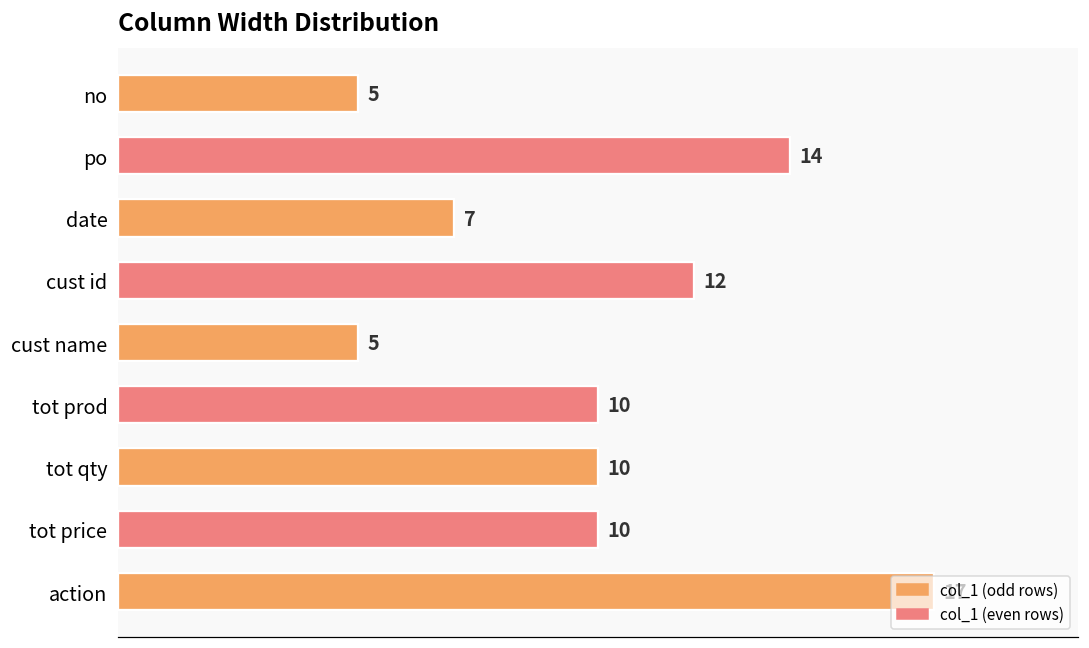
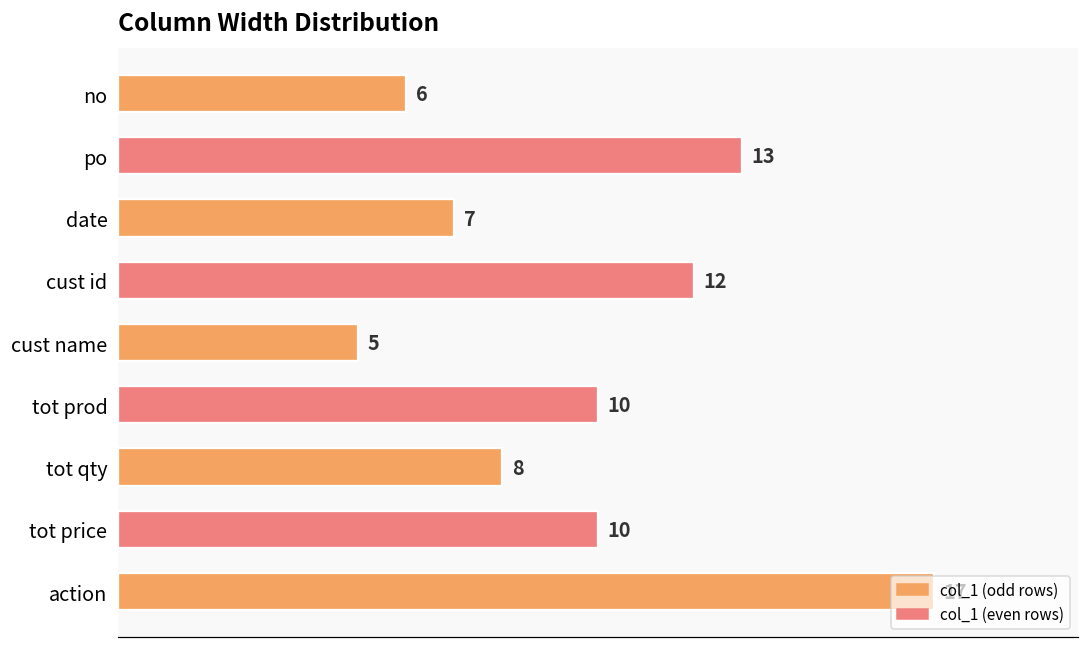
no: 5 -> 6
po: 14 -> 13
tot qty: 10 -> 8
